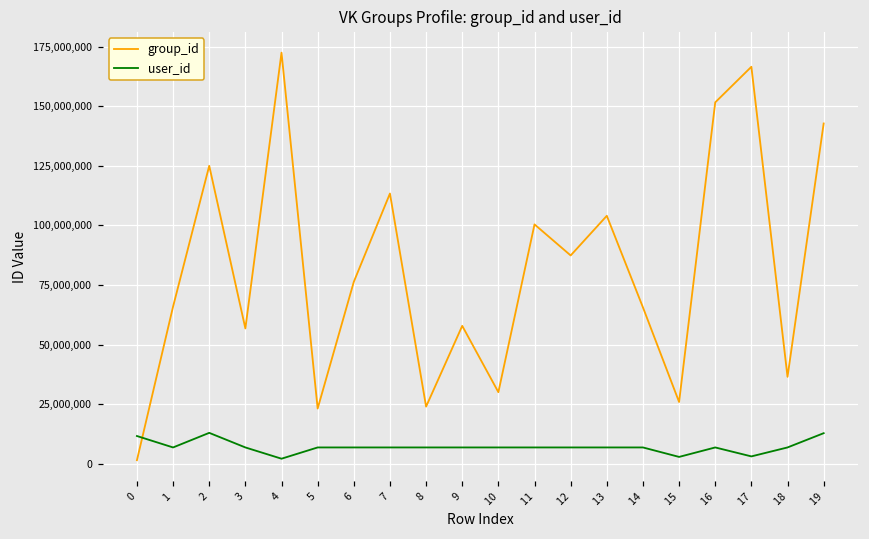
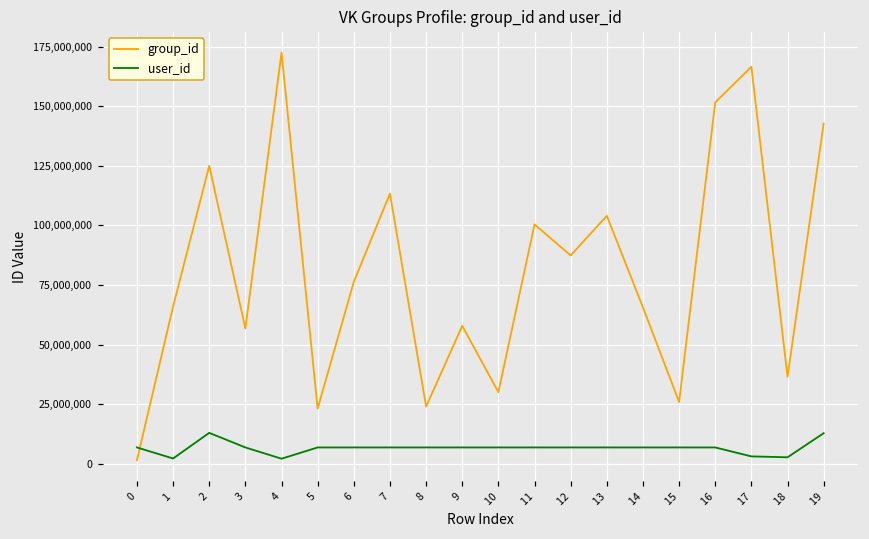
user_id, 0: 12,000,000 -> 7,000,000
user_id, 1: 7,000,000 -> 2,000,000
user_id, 15: 3,000,000 -> 7,000,000
user_id, 18: 7,000,000 -> 3,000,000
